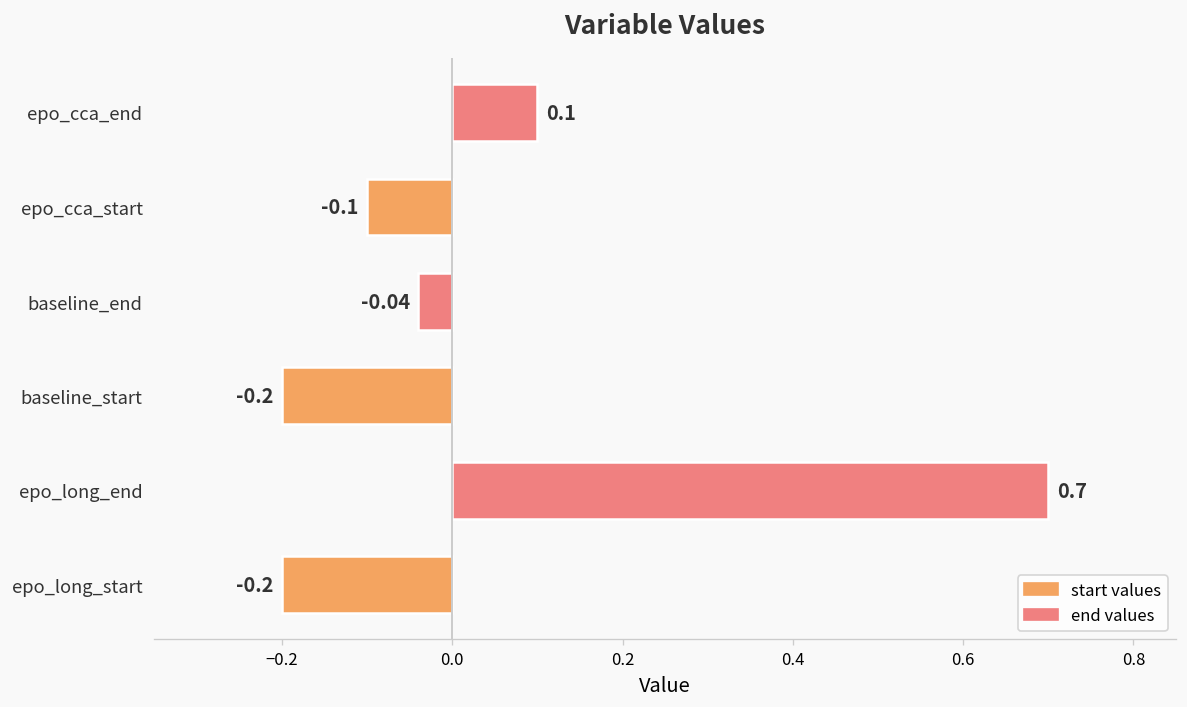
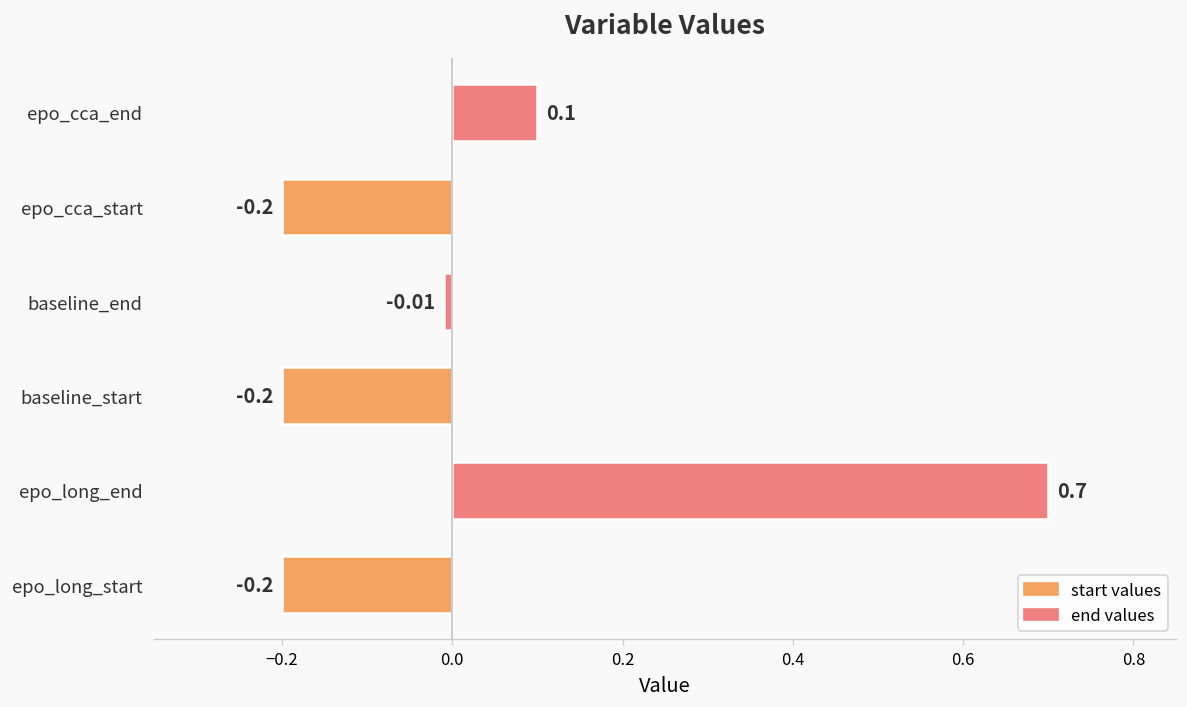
epo_cca_start: -0.1 -> -0.2
baseline_end: -0.04 -> -0.01
